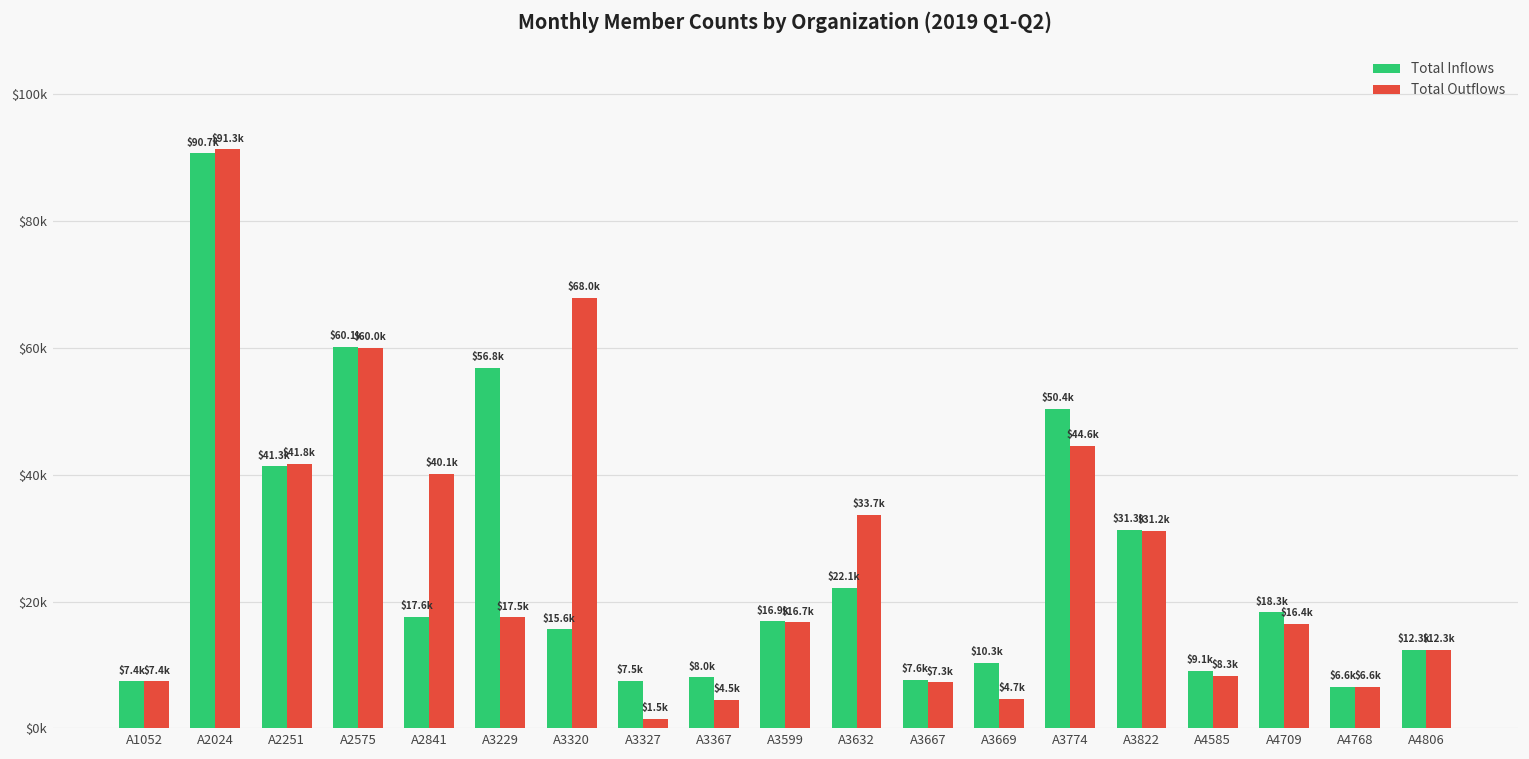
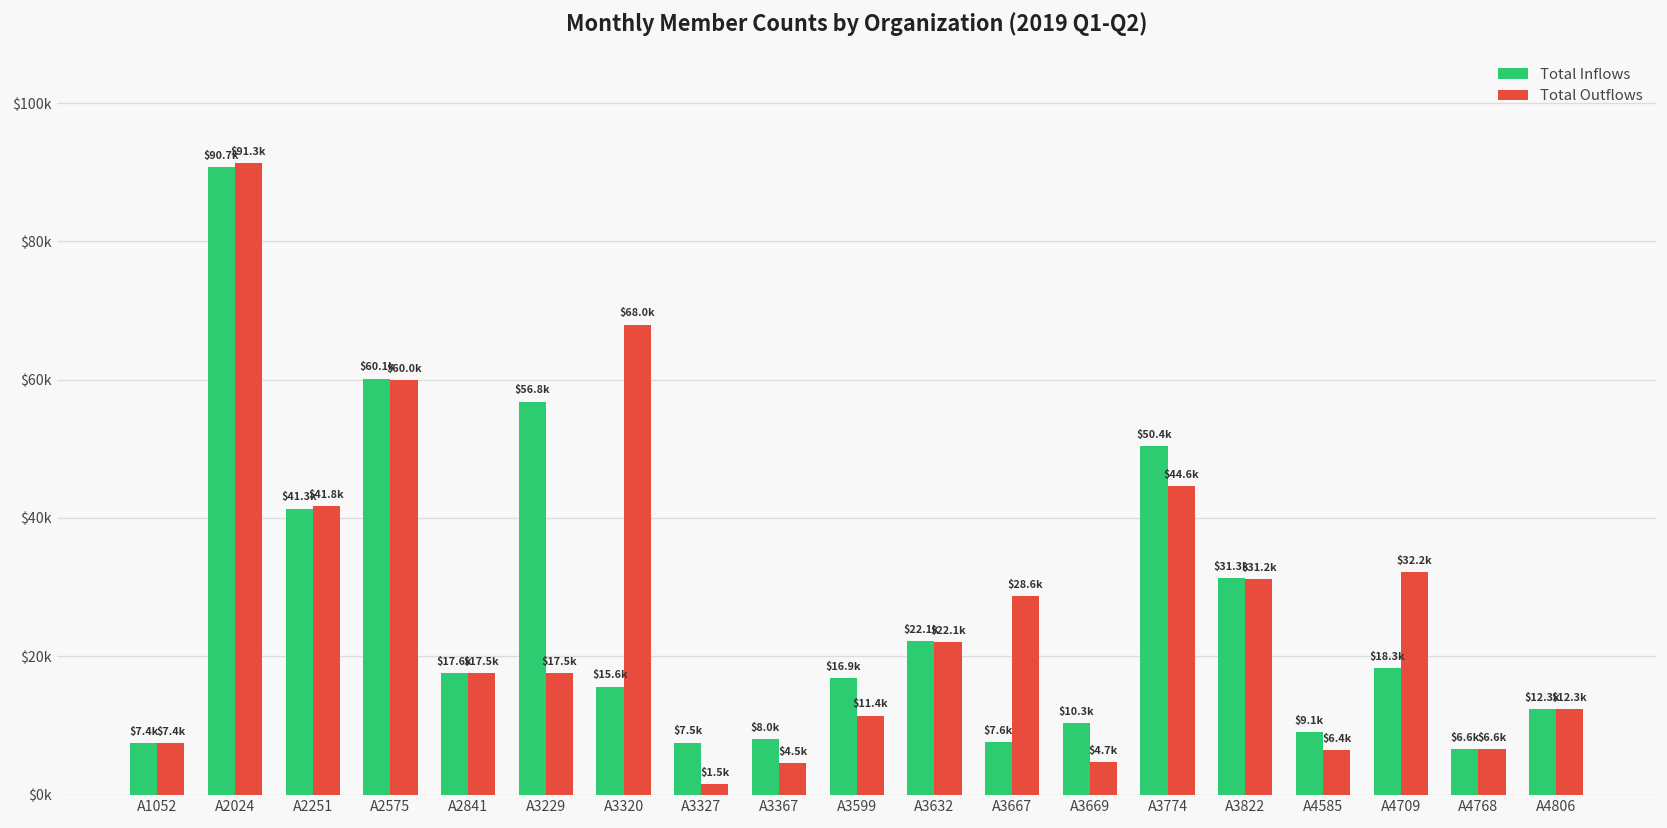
Total Outflows, A2841: $40.1k -> $17.5k
Total Outflows, A3599: $16.7k -> $11.4k
Total Outflows, A3632: $33.7k -> $22.1k
Total Outflows, A3667: $7.3k -> $28.6k
Total Outflows, A4585: $8.3k -> $6.4k
Total Outflows, A4709: $16.4k -> $32.2k
